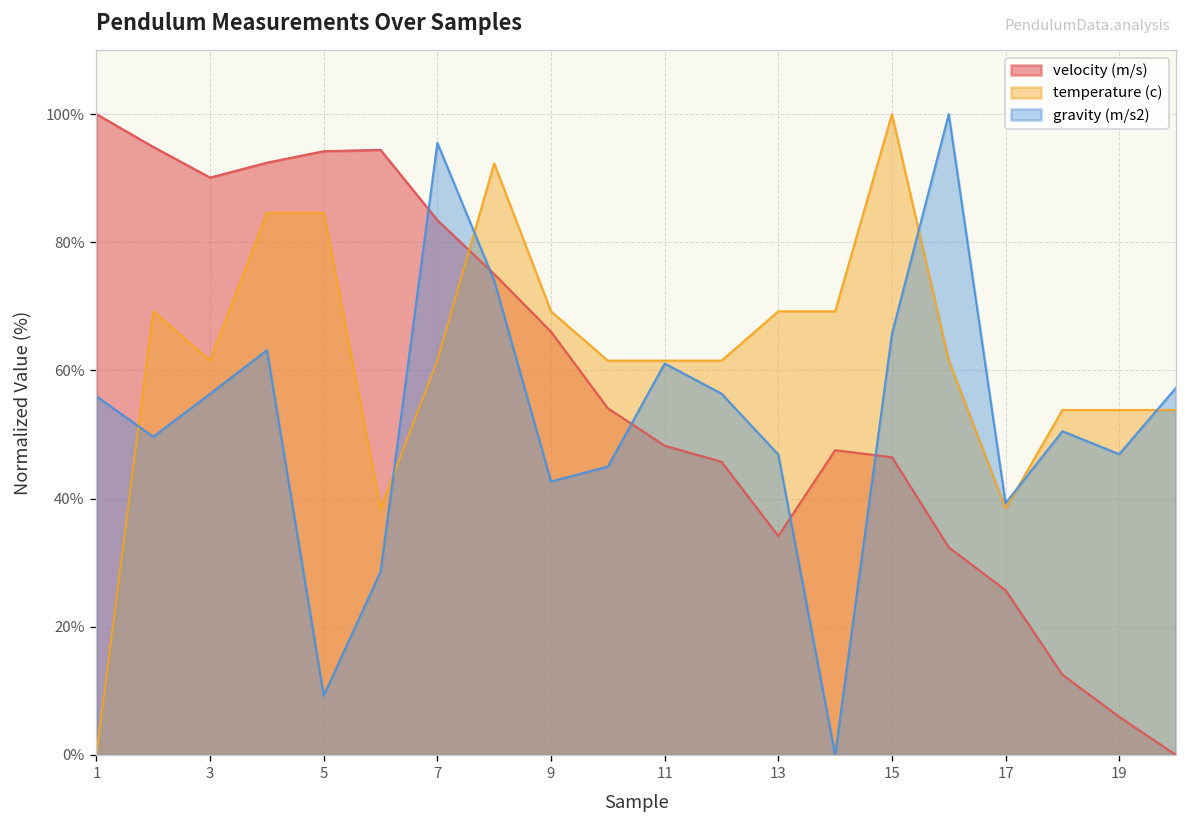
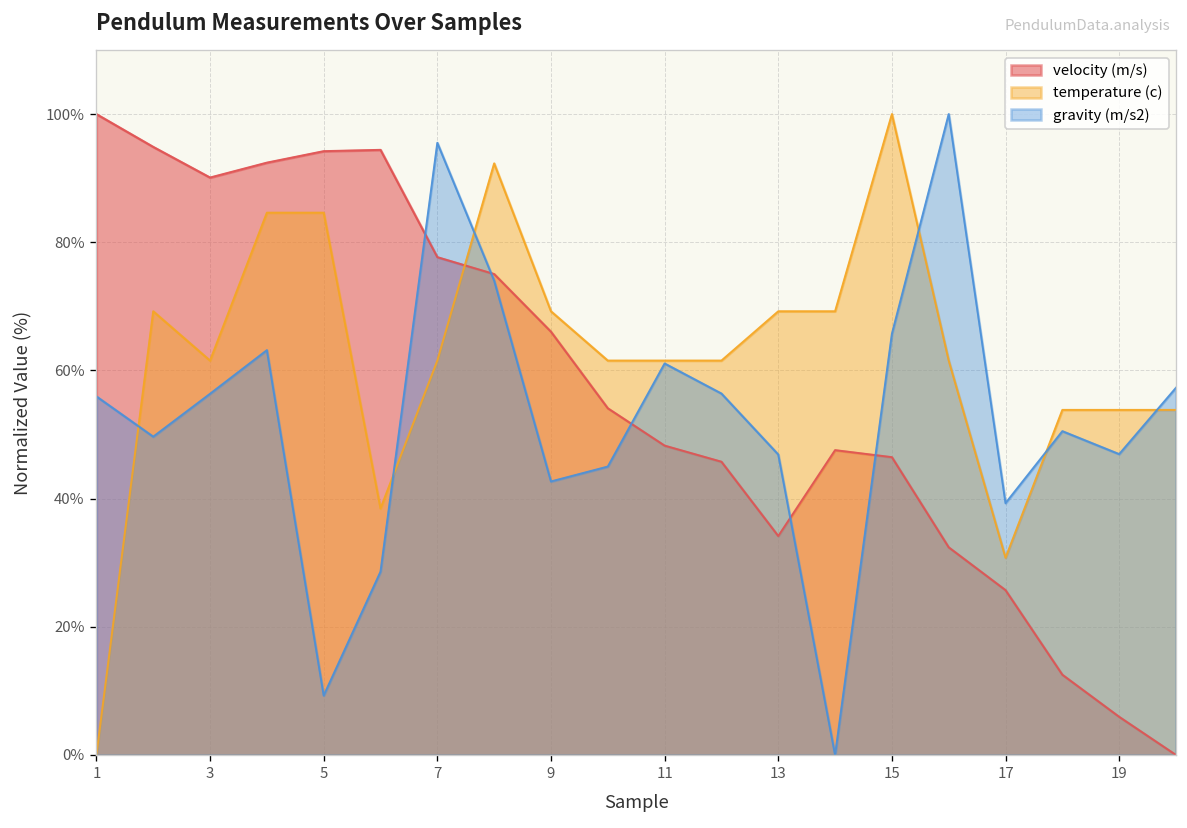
velocity (m/s), 7: 83% -> 78%
temperature (c), 17: 38% -> 31%
